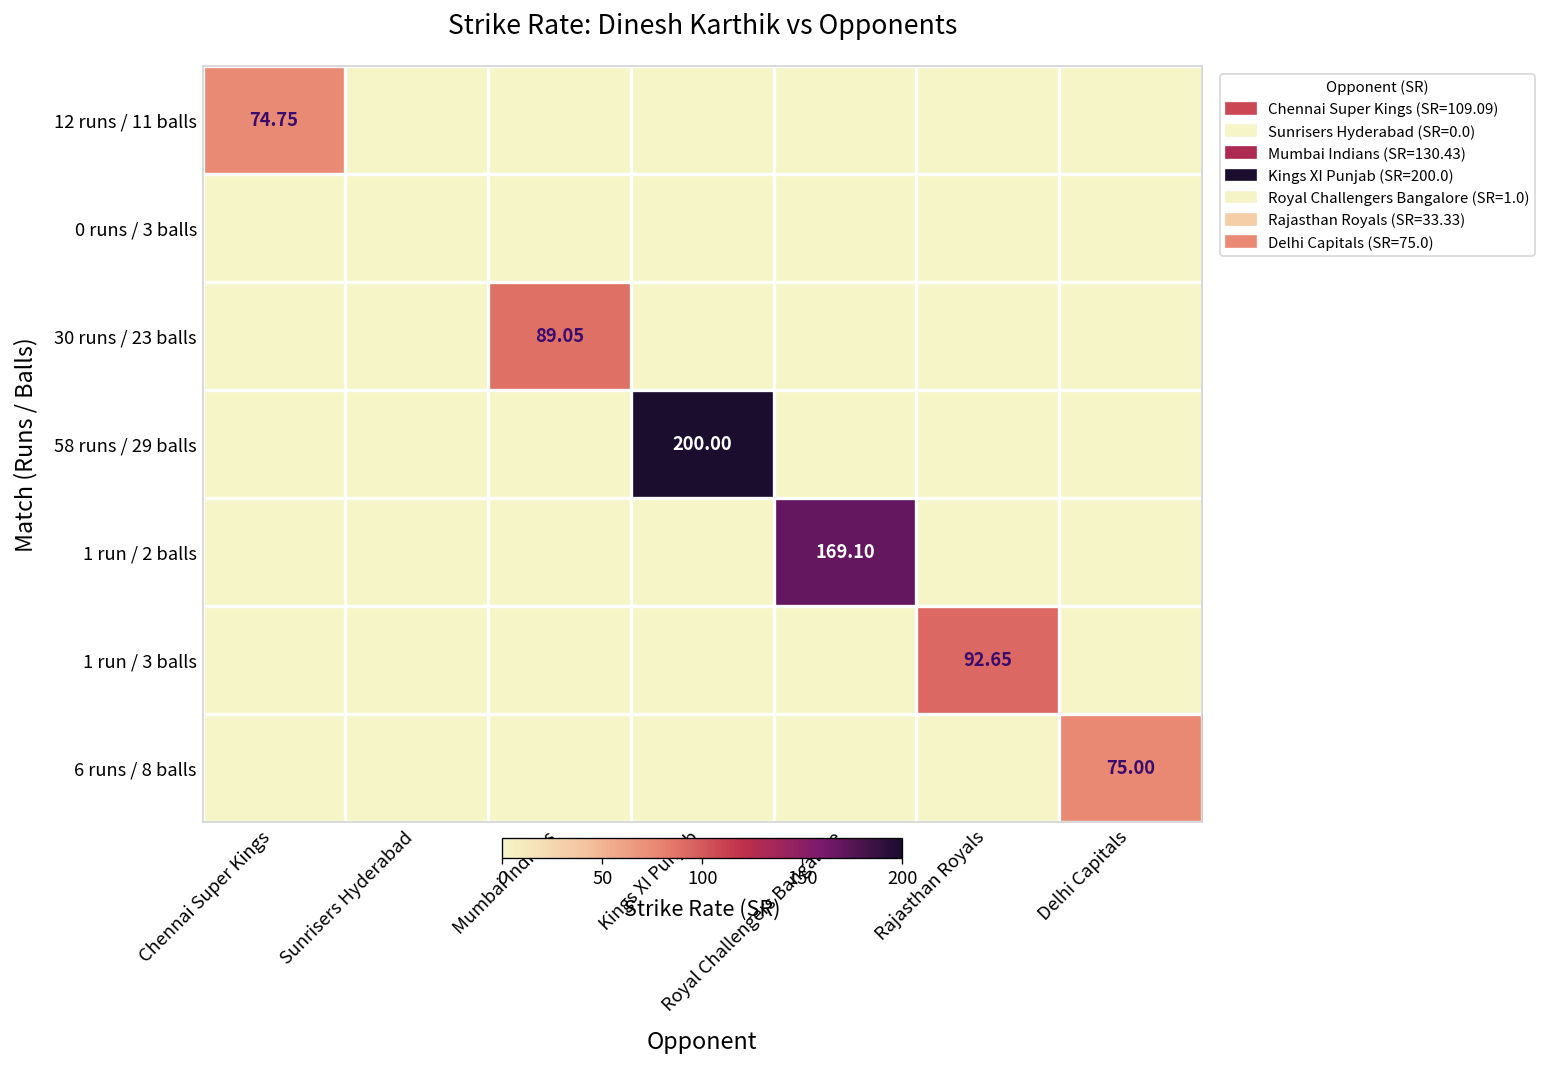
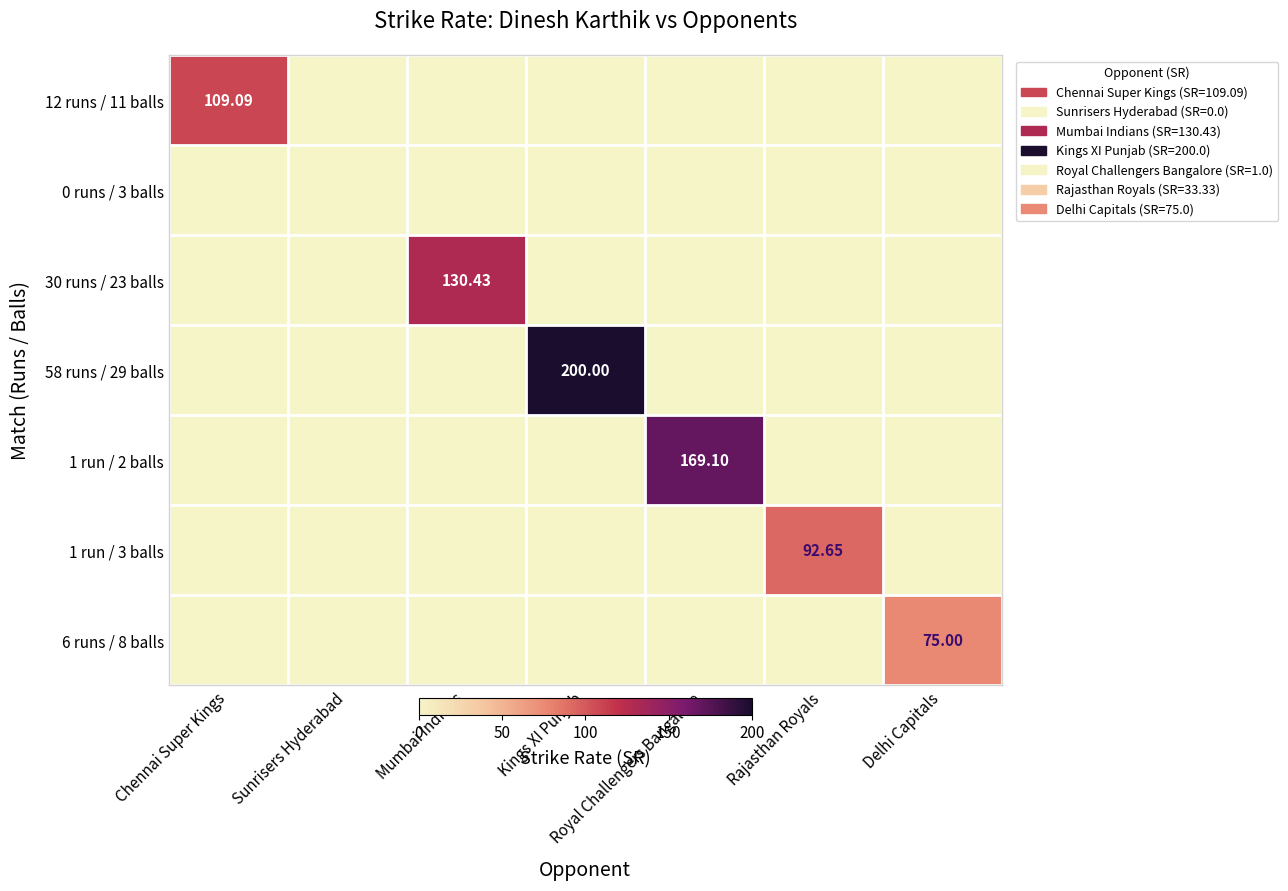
12 runs / 11 balls, Chennai Super Kings: 74.75 -> 109.09
30 runs / 23 balls, Mumbai Indians: 89.05 -> 130.43
